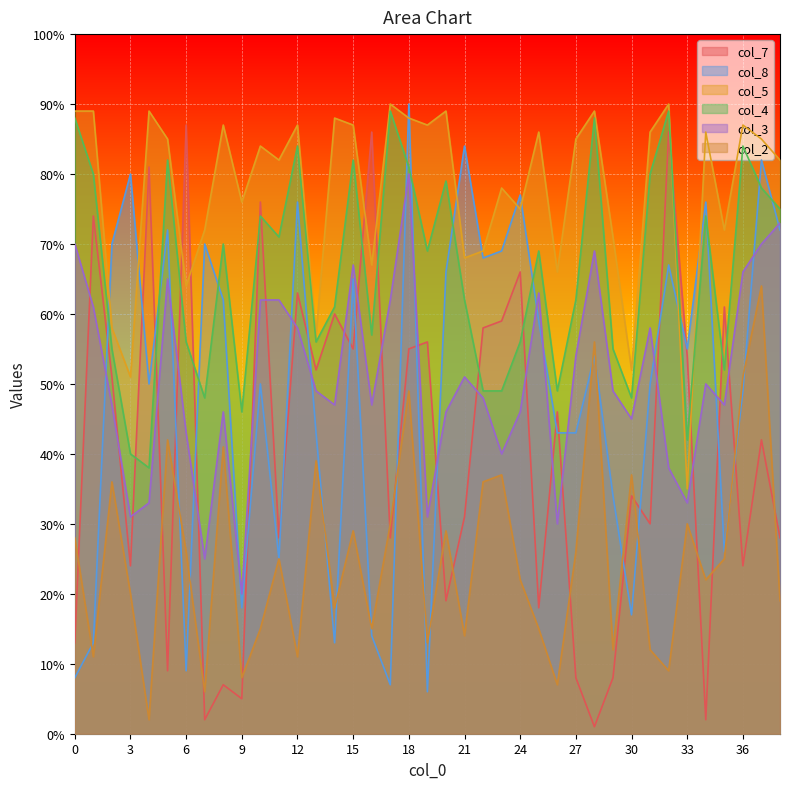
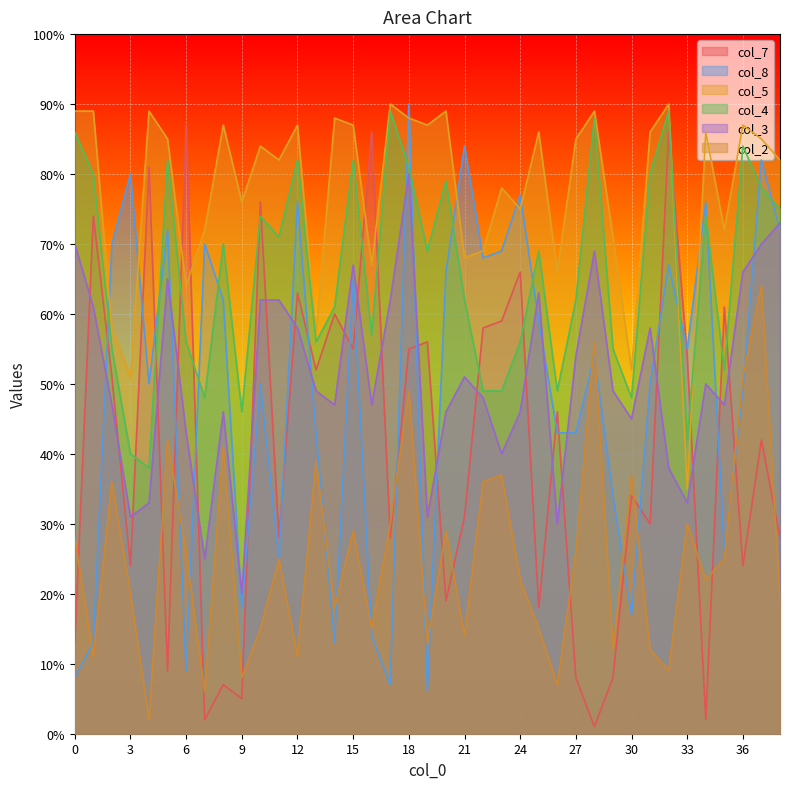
col_4, 0: 88% -> 86%
col_4, 12: 84% -> 82%
